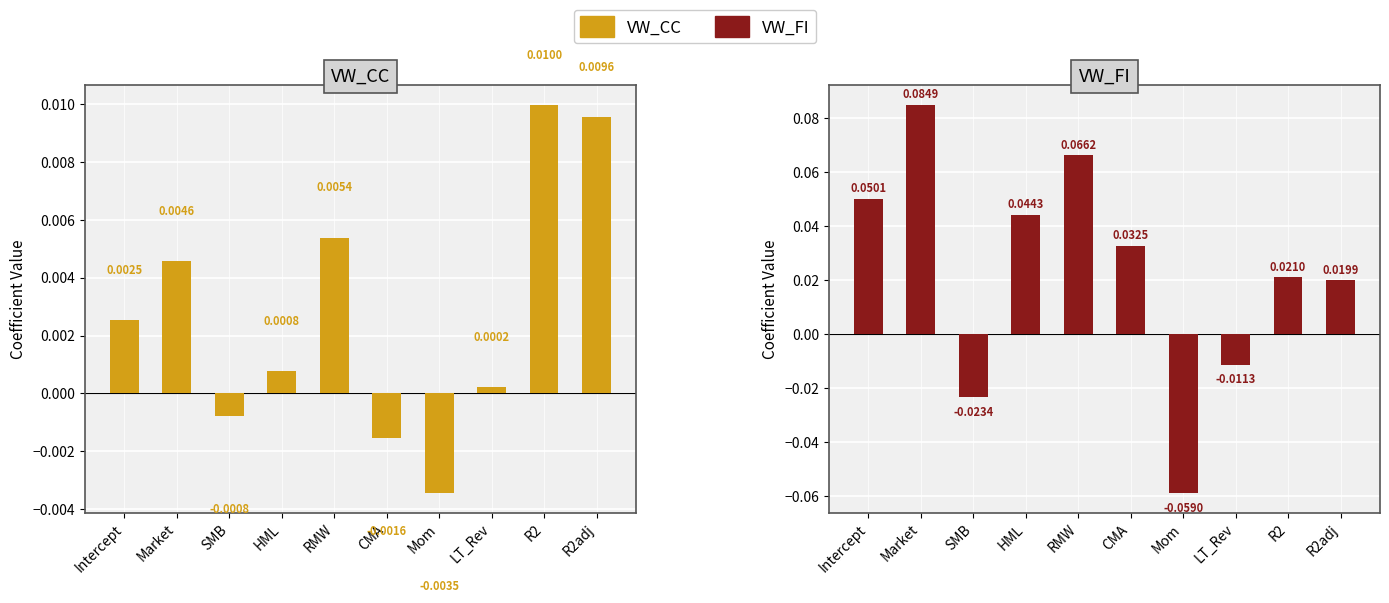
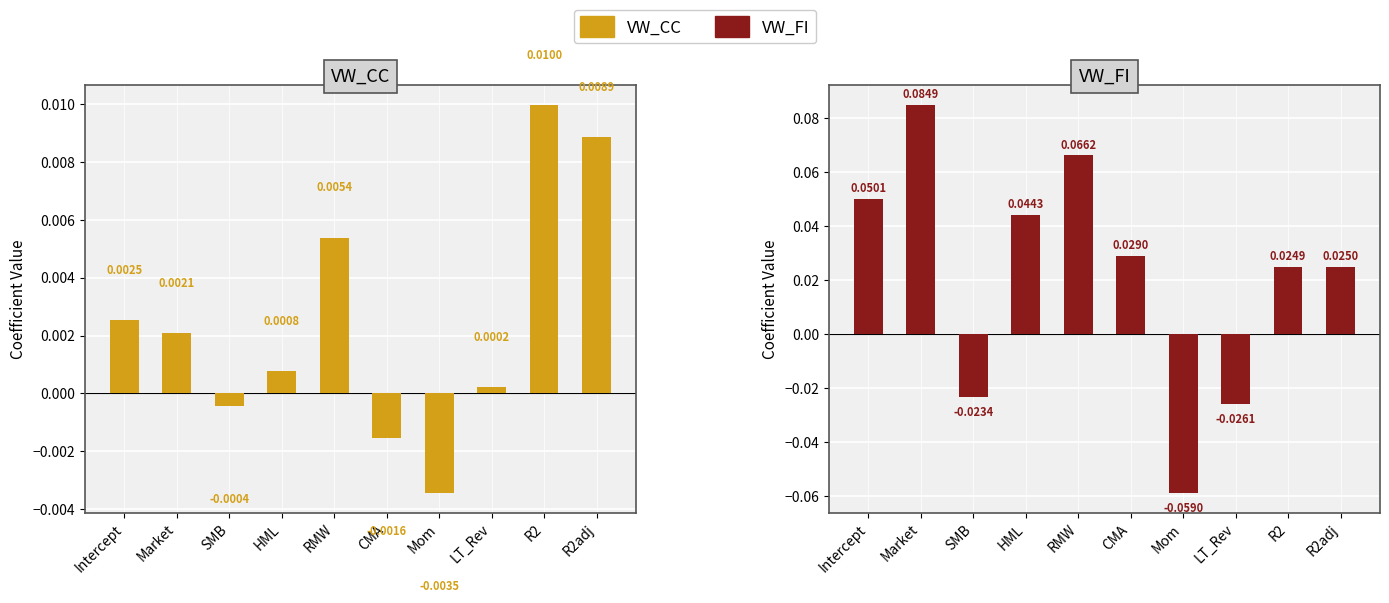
VW_CC, Market: 0.0046 -> 0.0021
VW_CC, SMB: -0.0008 -> -0.0004
VW_CC, R2adj: 0.0096 -> 0.0089
VW_FI, CMA: 0.0325 -> 0.0290
VW_FI, LT_Rev: -0.0113 -> -0.0261
VW_FI, R2: 0.0210 -> 0.0249
VW_FI, R2adj: 0.0199 -> 0.0250
